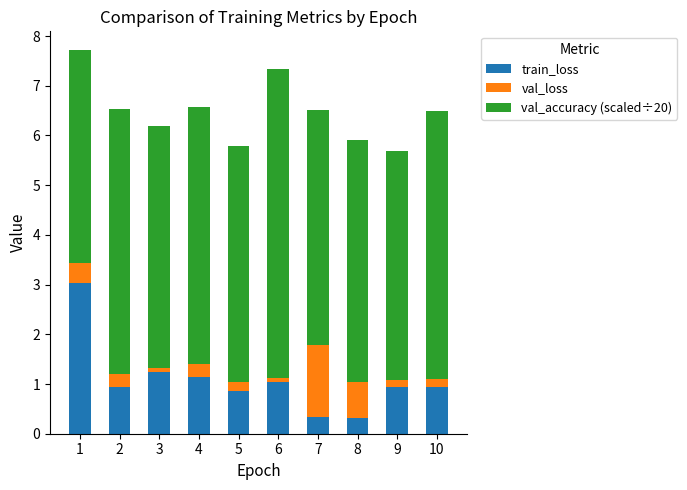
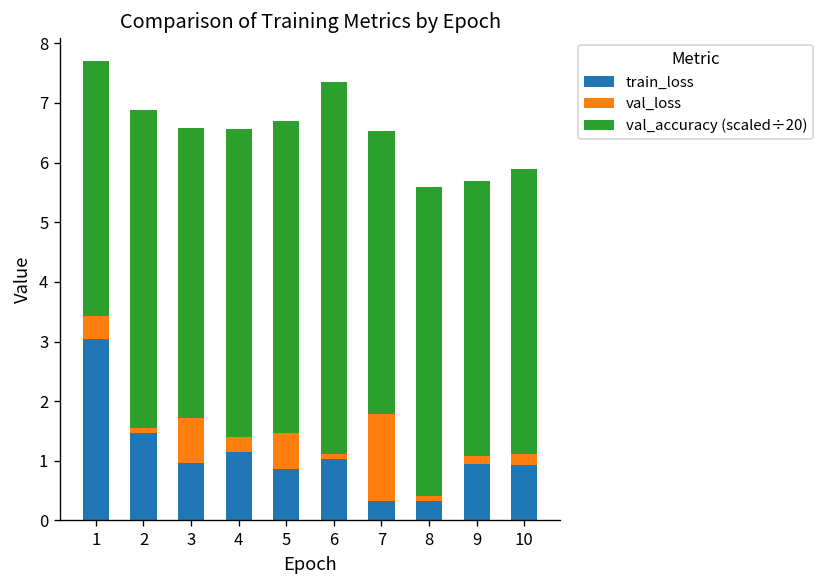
train_loss, 2: 0.9 -> 1.5
val_loss, 2: 0.3 -> 0.1
train_loss, 3: 1.2 -> 1.0
val_loss, 3: 0.1 -> 0.8
val_loss, 5: 0.2 -> 0.6
val_accuracy (scaled÷20), 5: 4.7 -> 5.2
val_loss, 8: 0.7 -> 0.1
val_accuracy (scaled÷20), 8: 4.9 -> 5.2
val_accuracy (scaled÷20), 10: 5.4 -> 4.8
